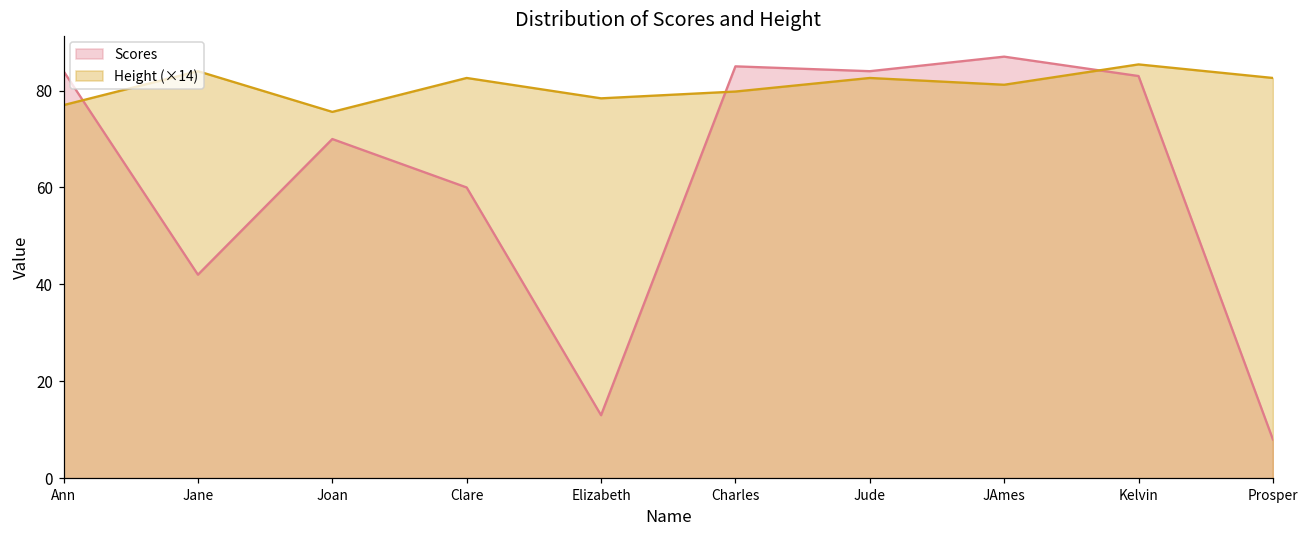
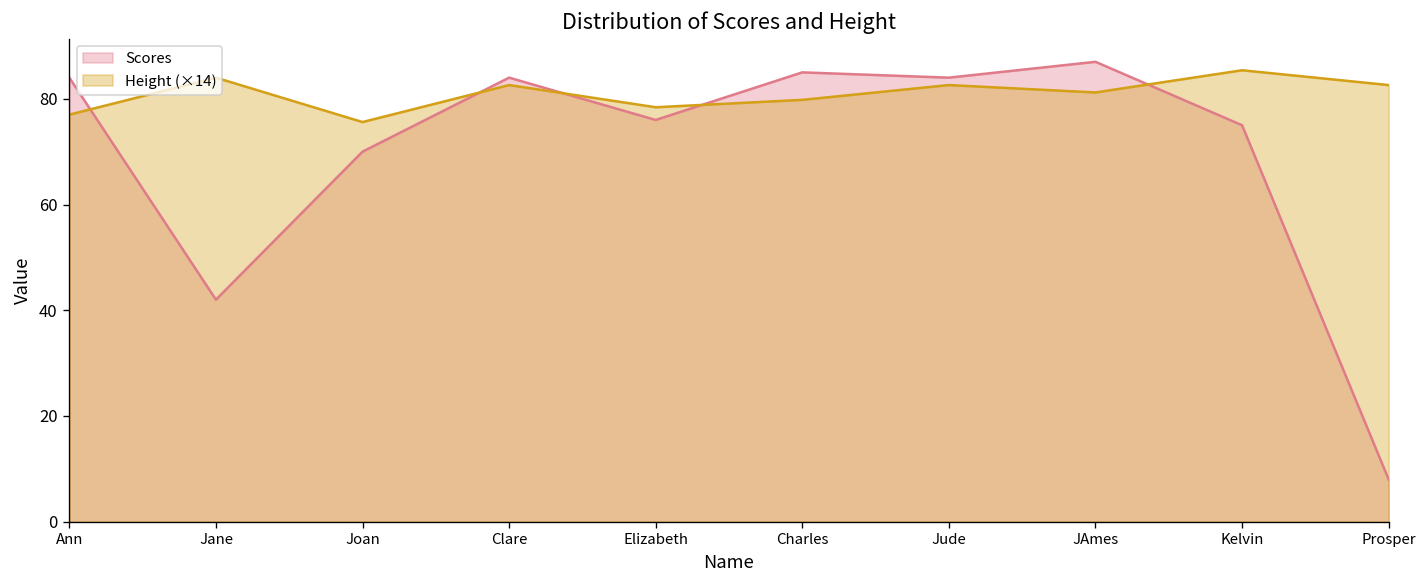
Scores, Clare: 60 -> 84
Scores, Elizabeth: 13 -> 76
Scores, Kelvin: 83 -> 75
